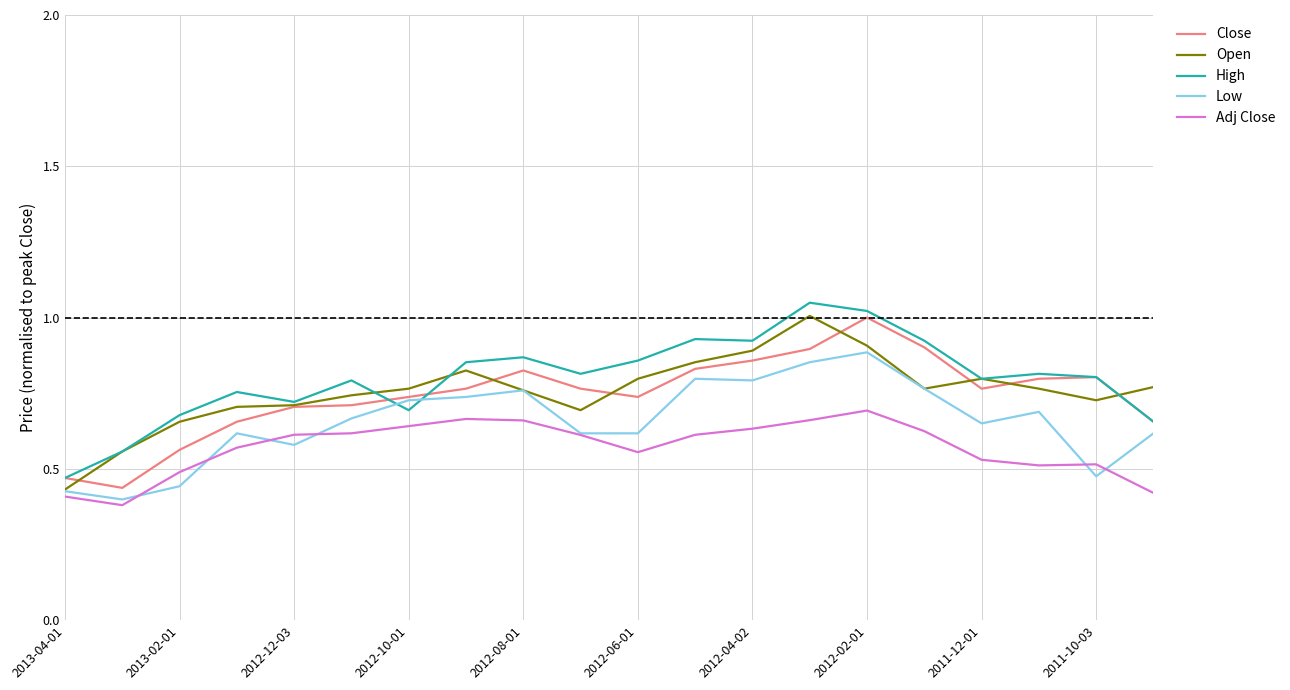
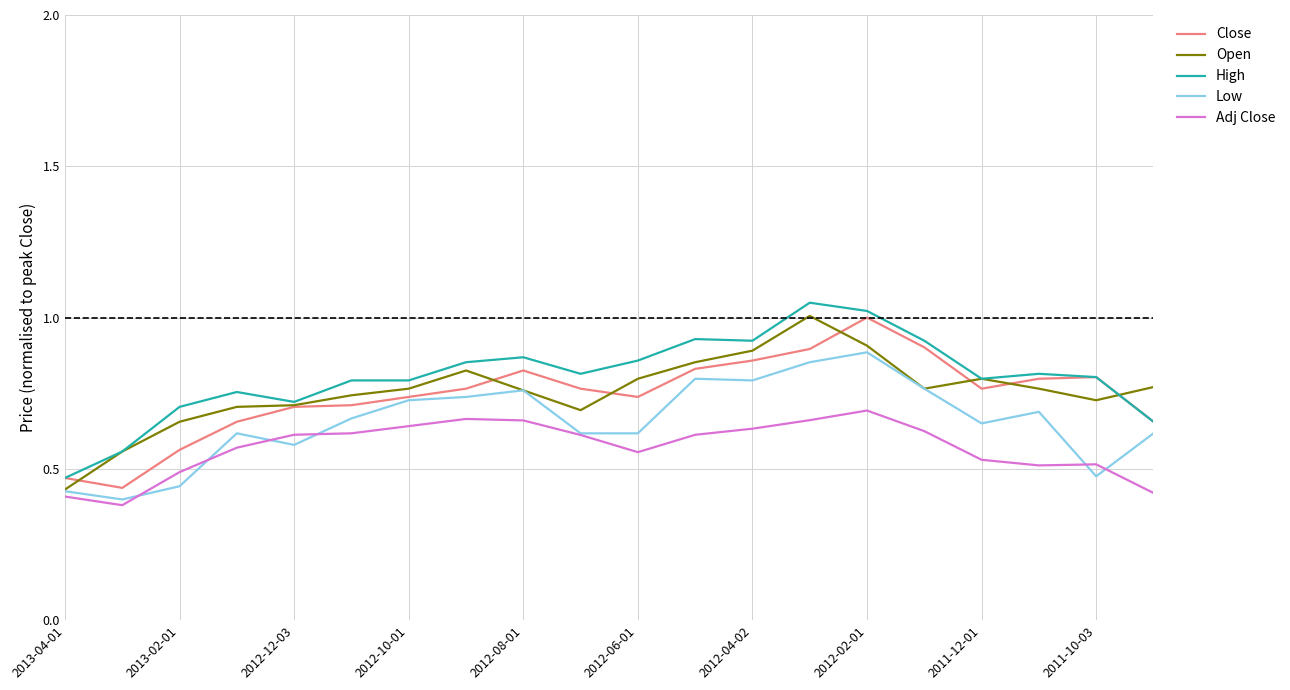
High, 2013-02-01: 0.68 -> 0.70
High, 2012-10-01: 0.69 -> 0.79
